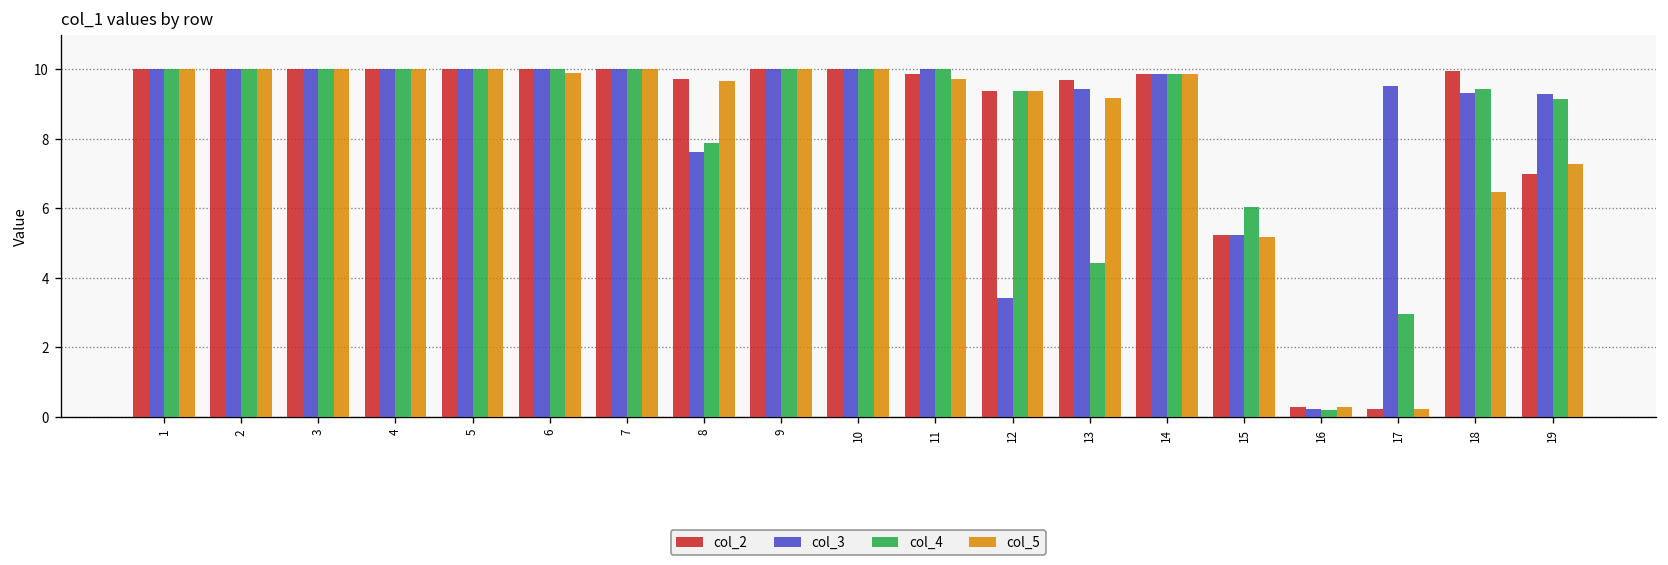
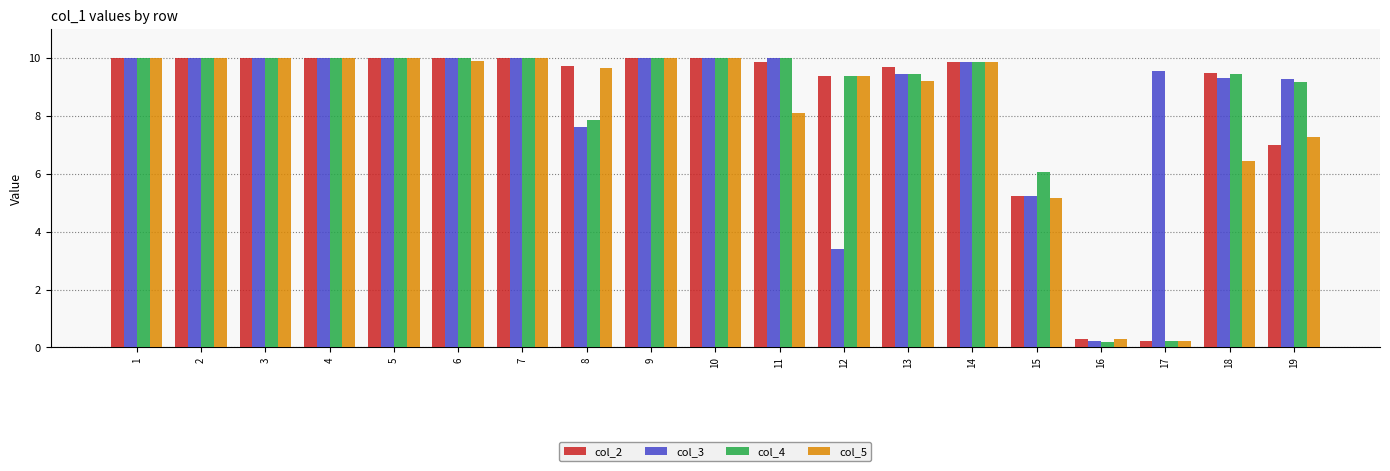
col_5, 11: 9.7 -> 8.1
col_4, 13: 4.4 -> 9.4
col_4, 17: 3.0 -> 0.2
col_2, 18: 9.9 -> 9.5
